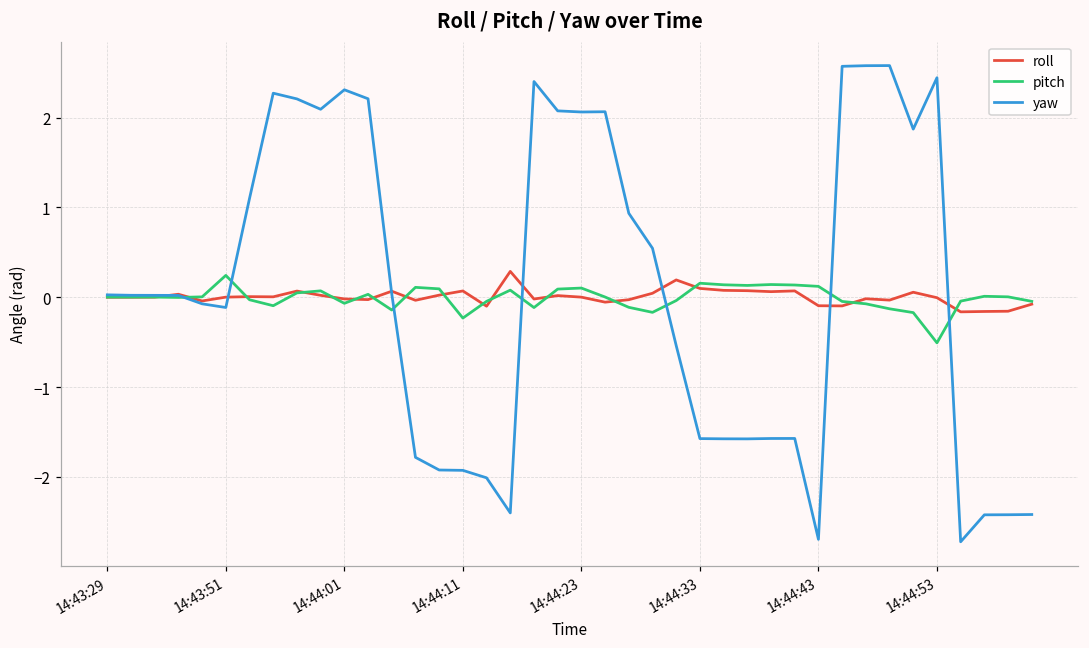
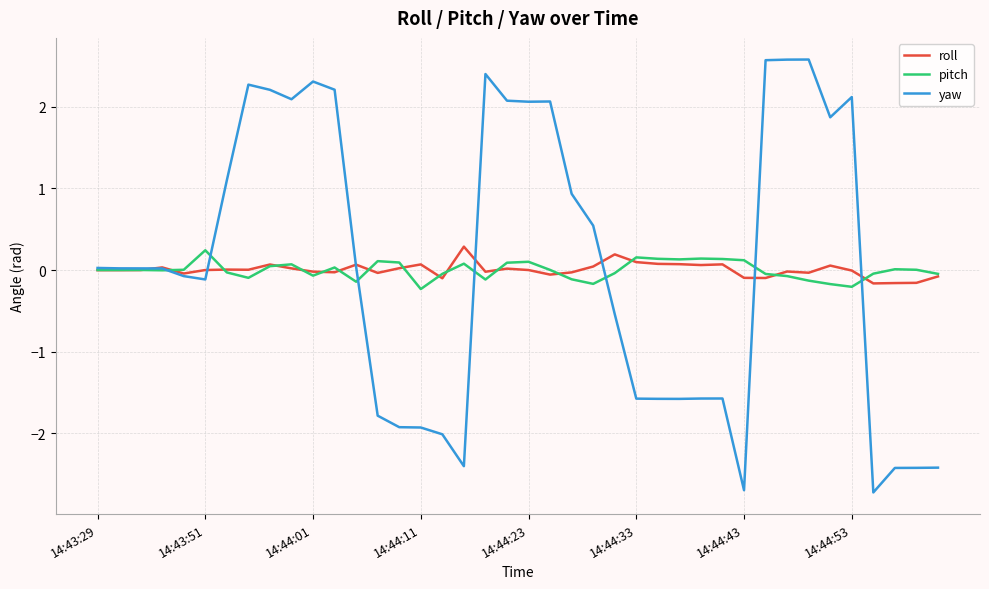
pitch, 14:44:53: -0.5 -> -0.2
yaw, 14:44:53: 2.4 -> 2.1
